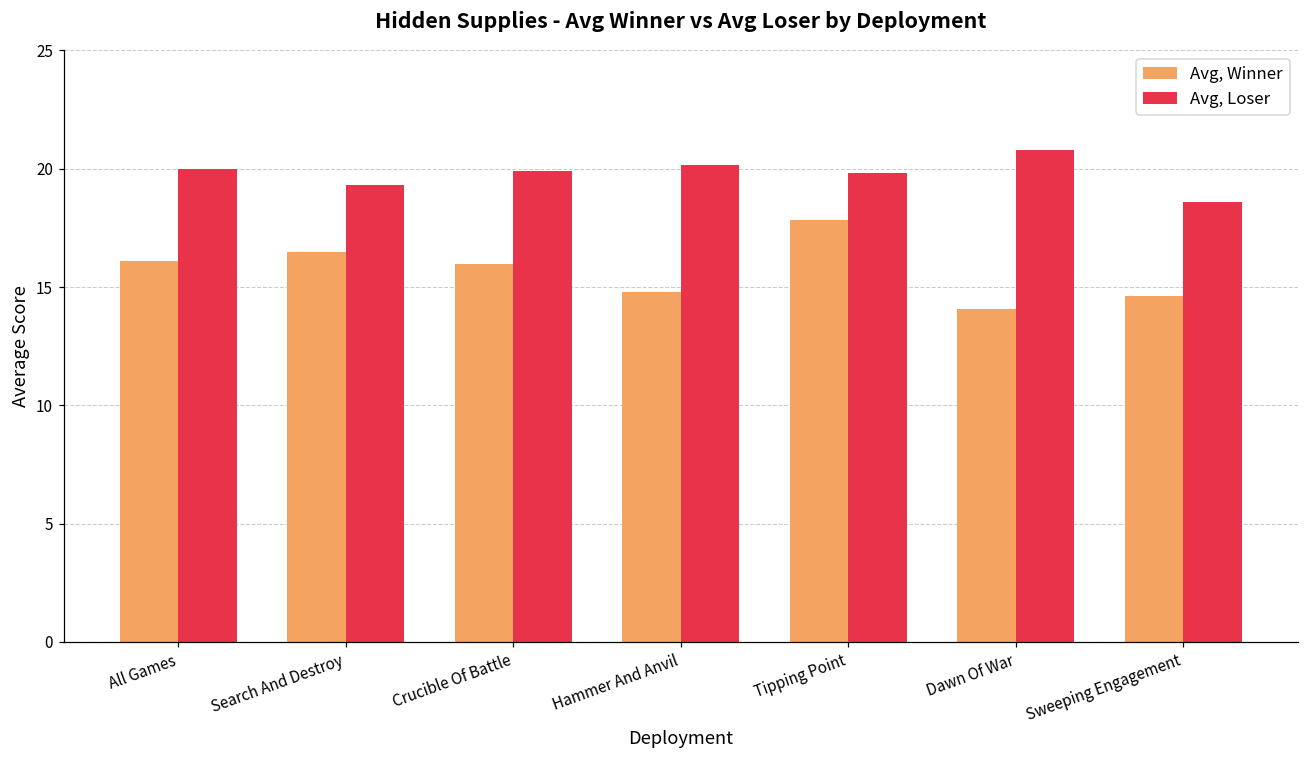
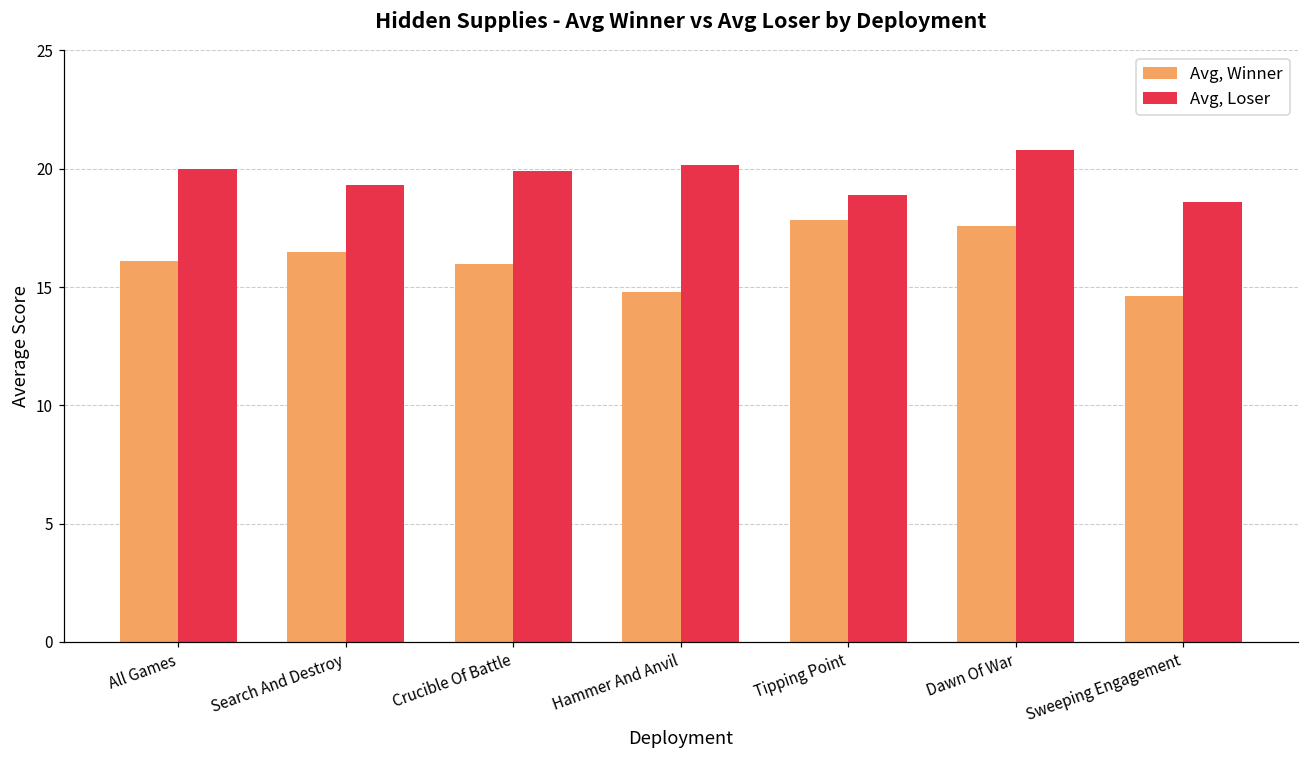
Avg, Loser, Tipping Point: 19.8 -> 18.9
Avg, Winner, Dawn Of War: 14.1 -> 17.6
